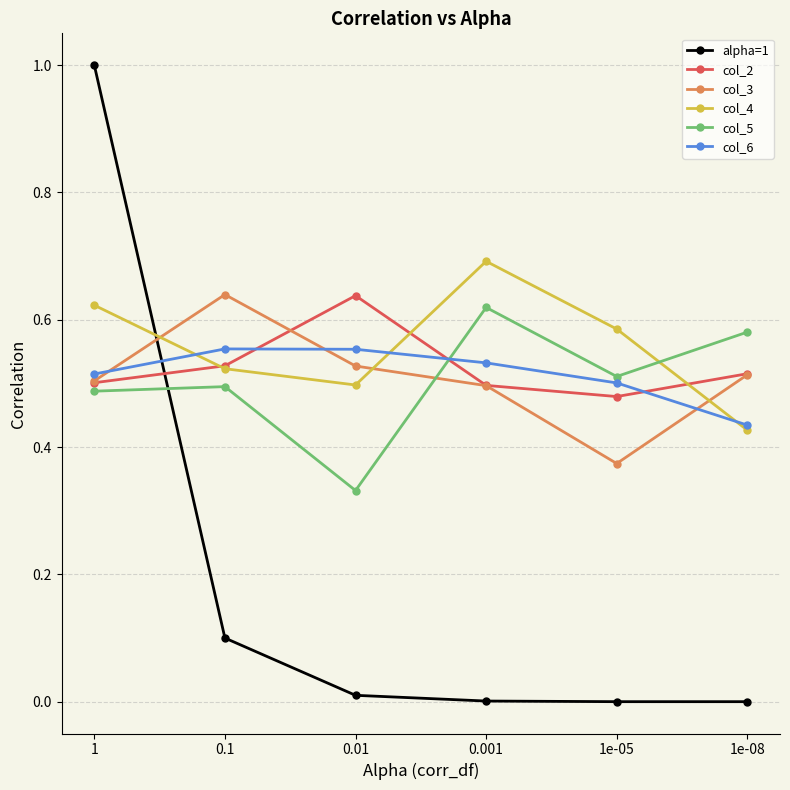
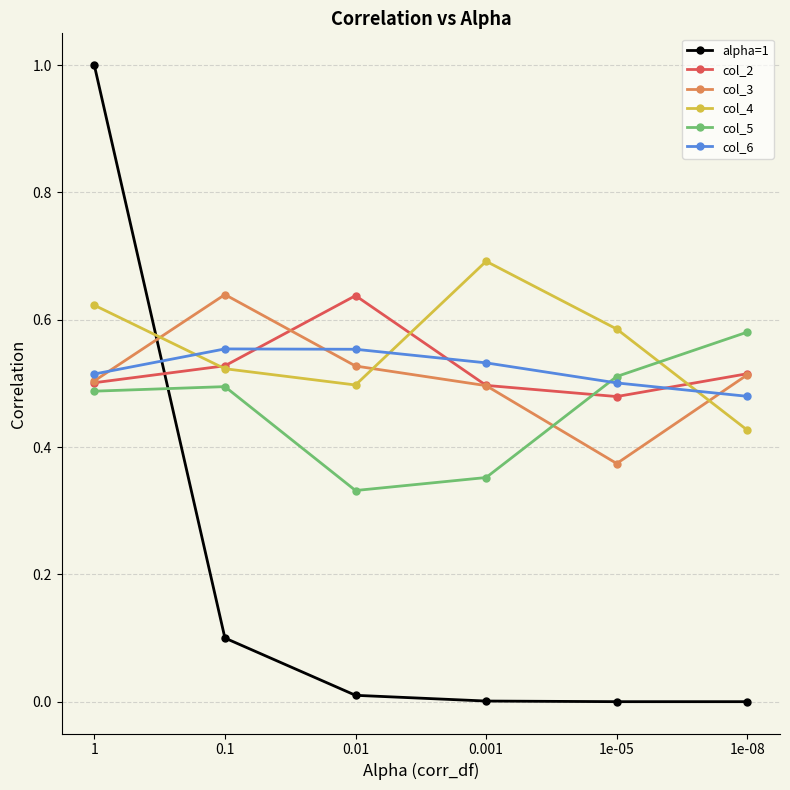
col_5, 0.001: 0.62 -> 0.35
col_6, 1e-08: 0.43 -> 0.48
